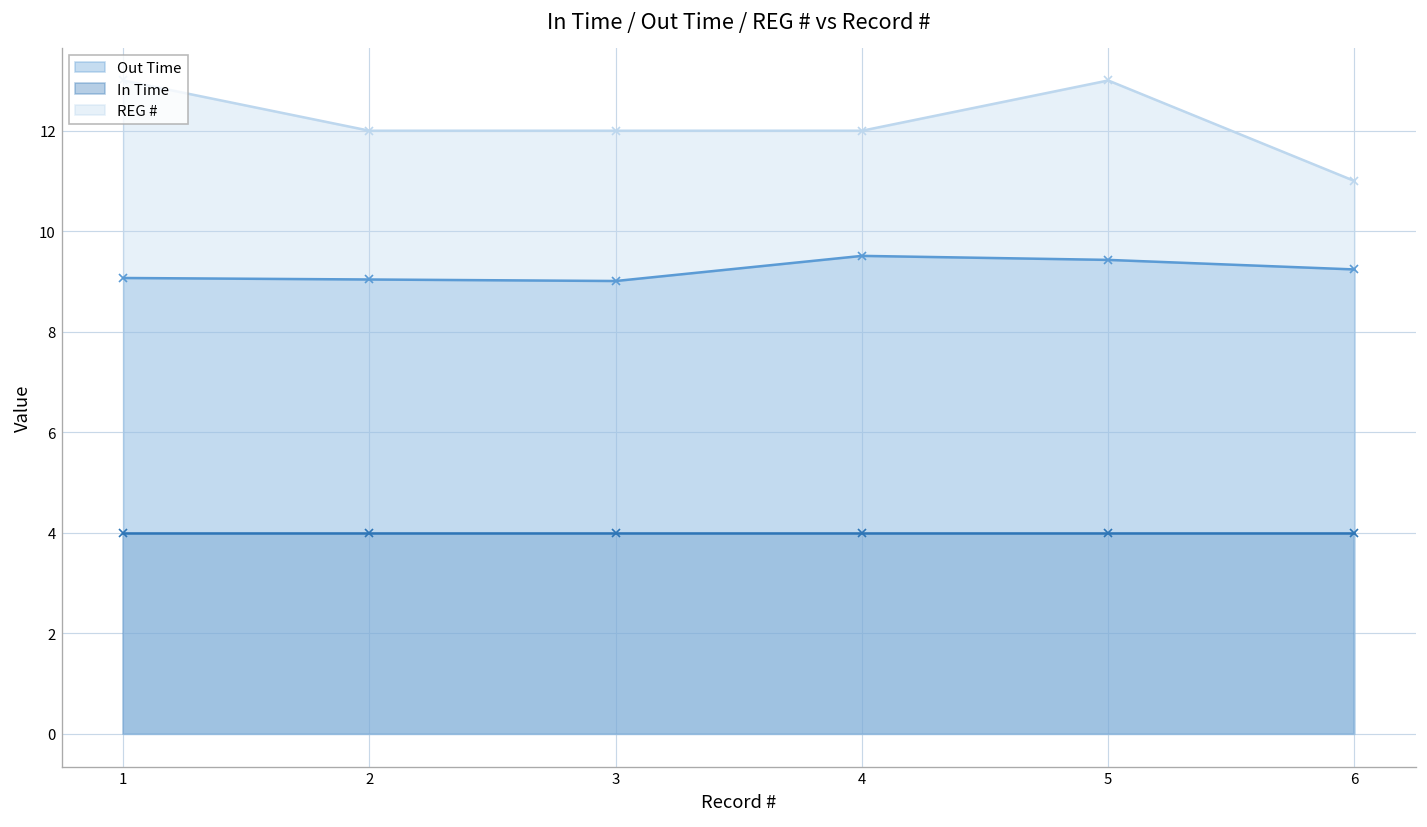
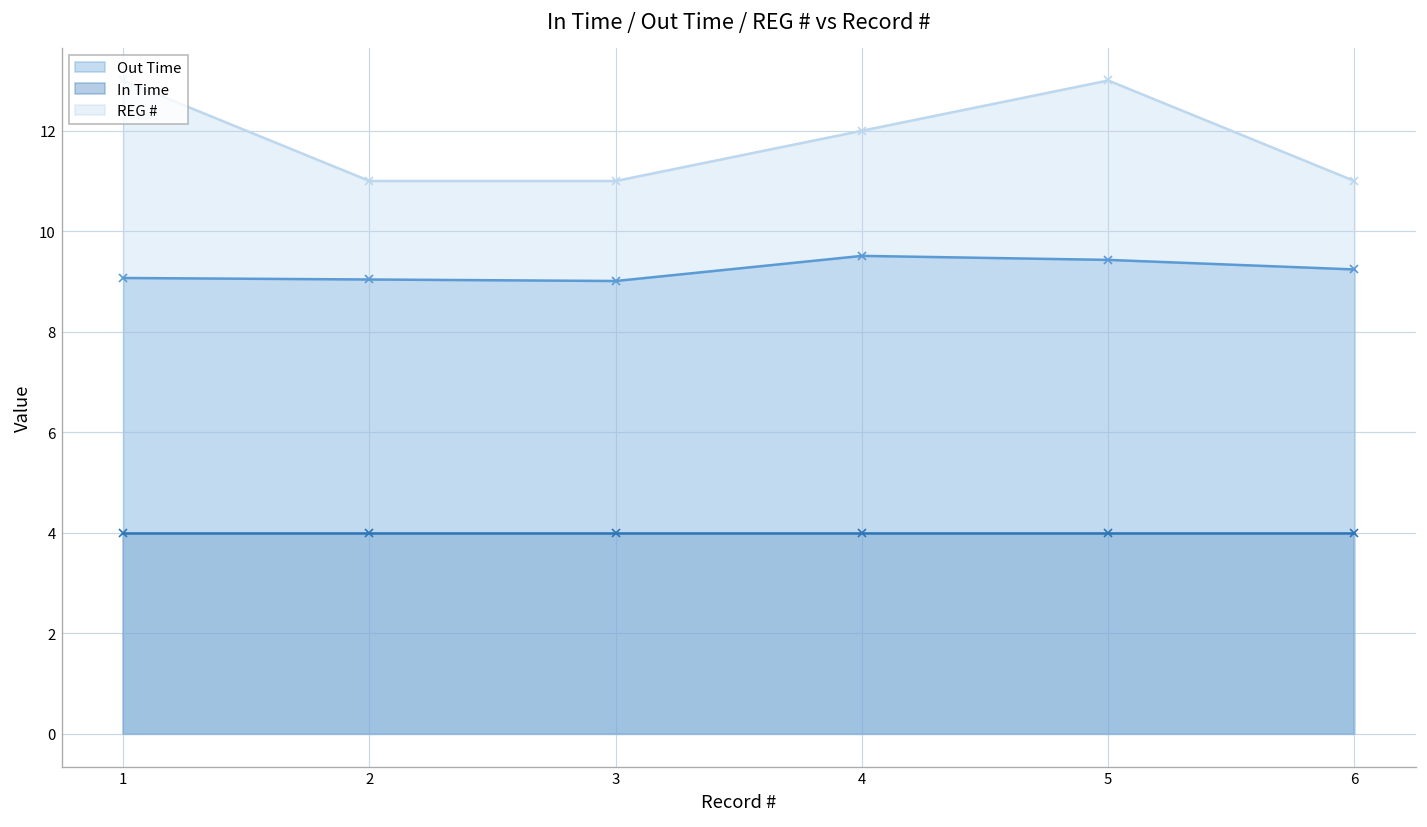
REG #, 2: 12 -> 11
REG #, 3: 12 -> 11
